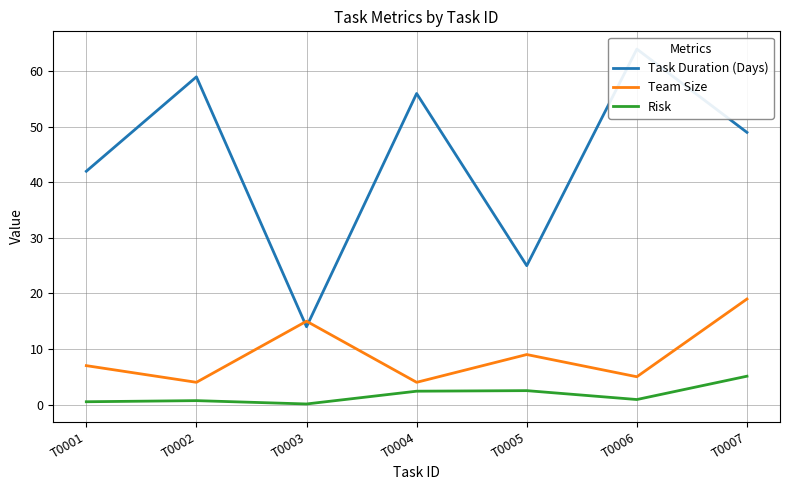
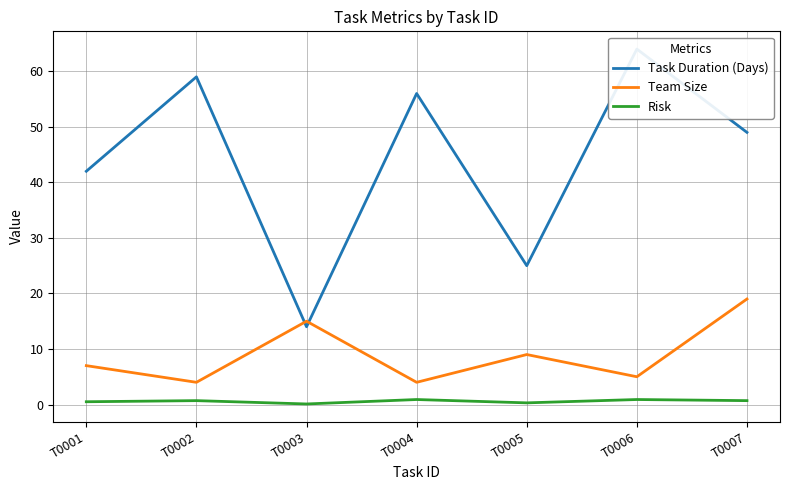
Risk, T0004: 2 -> 1
Risk, T0005: 3 -> 0
Risk, T0007: 5 -> 1
